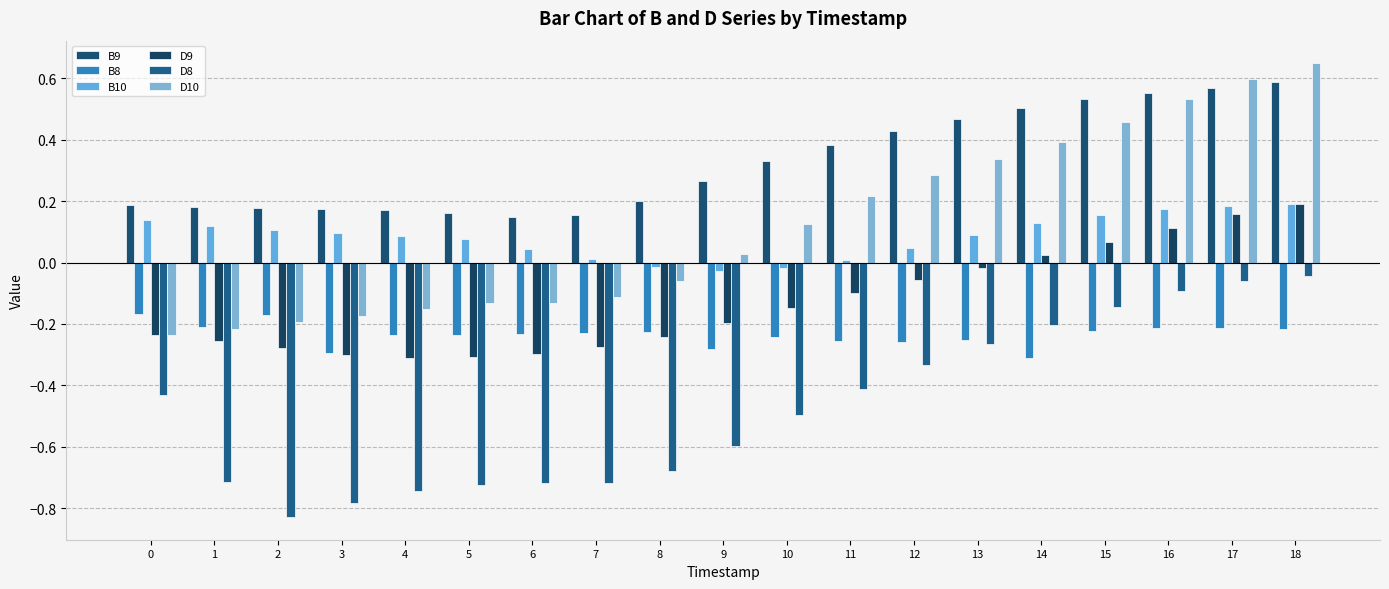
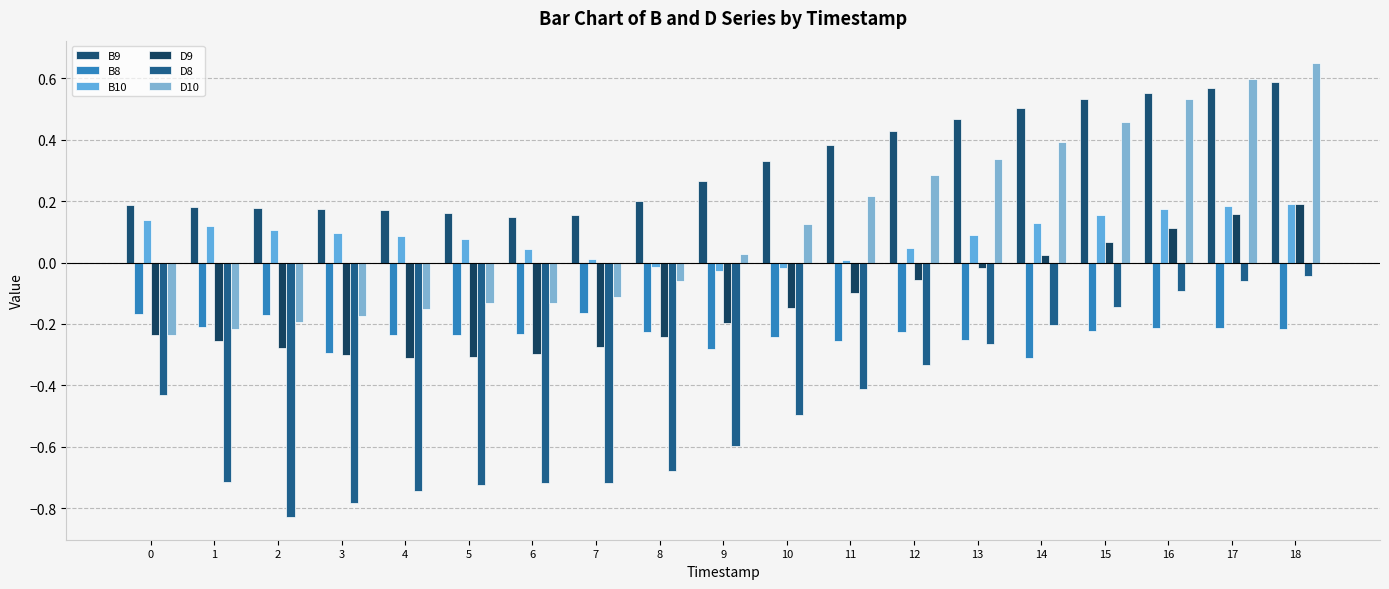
B8, 7: -0.23 -> -0.16
B8, 12: -0.26 -> -0.23
